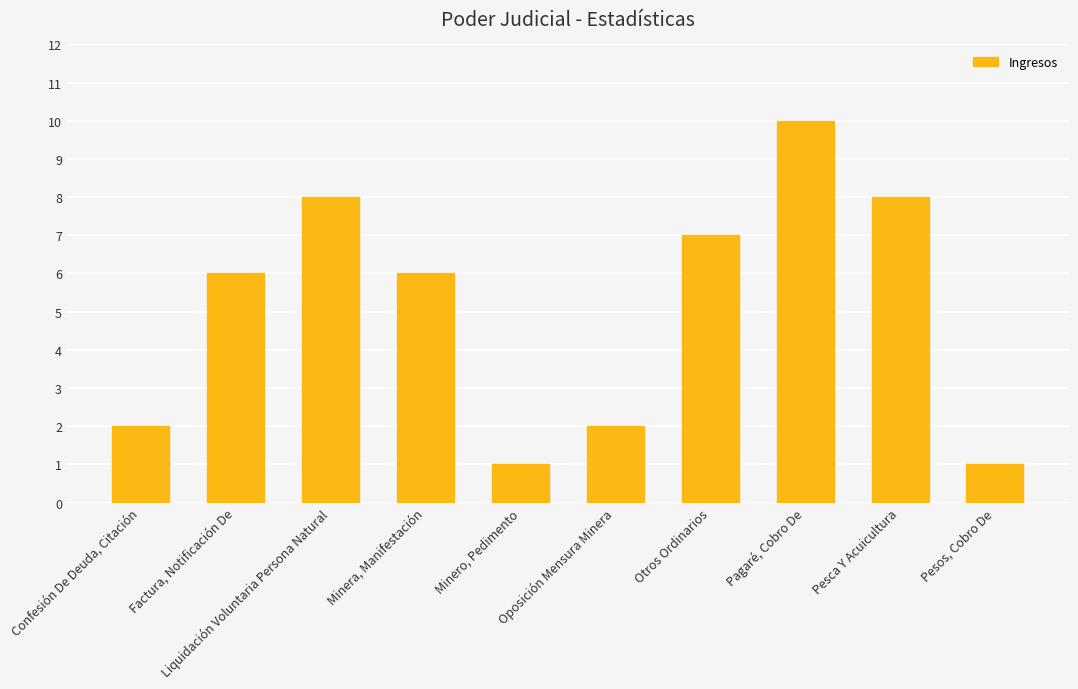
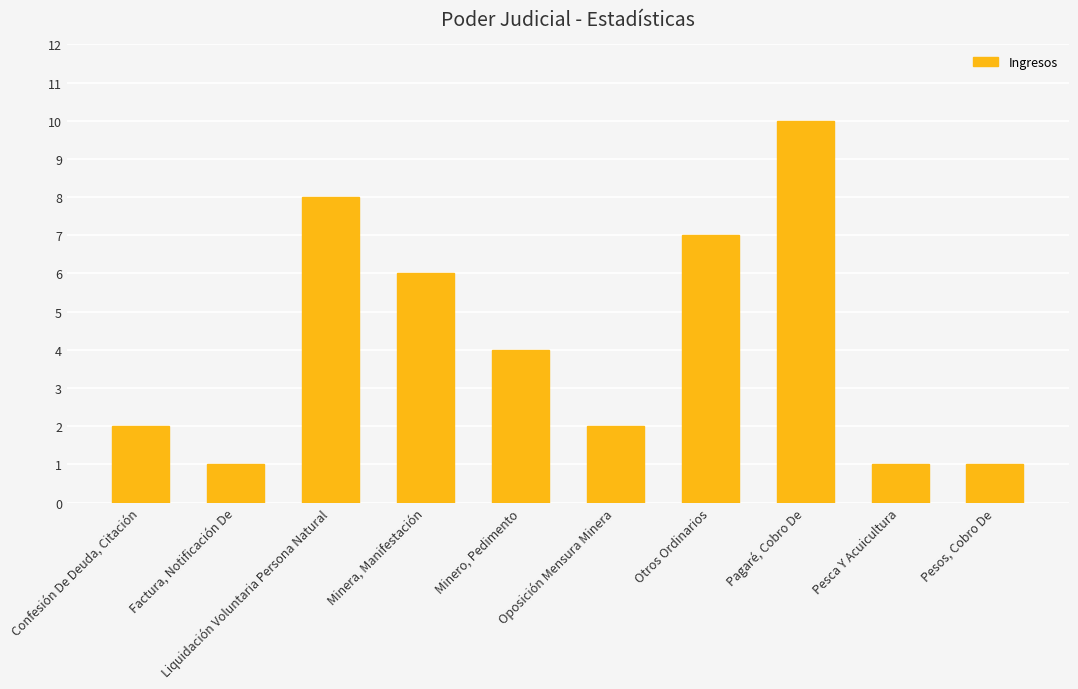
Factura, Notificación De: 6 -> 1
Minero, Pedimento: 1 -> 4
Pesca Y Acuicultura: 8 -> 1
